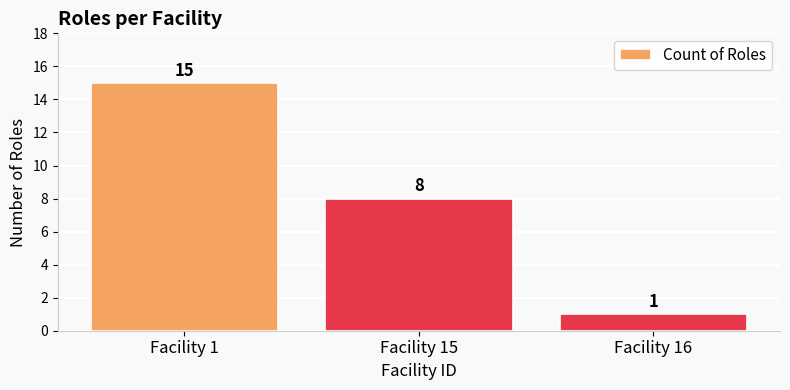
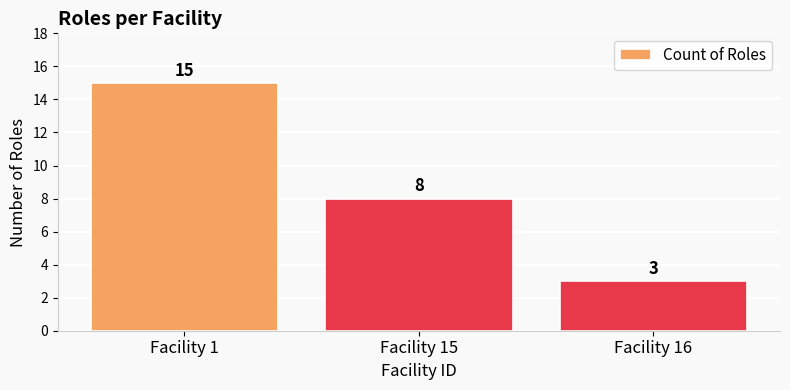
Facility 16: 1 -> 3
